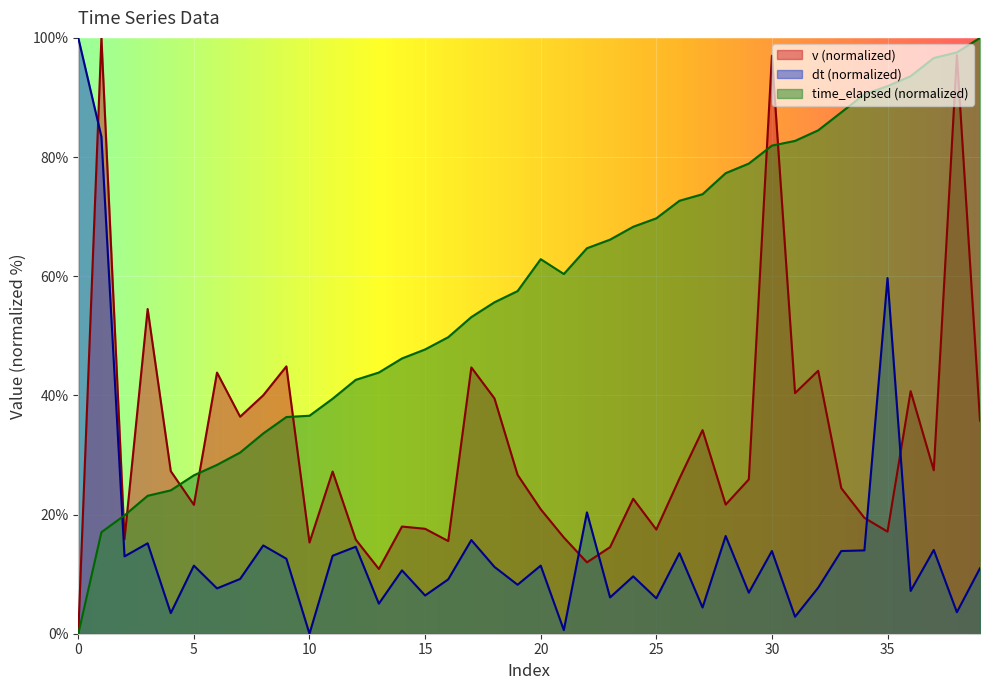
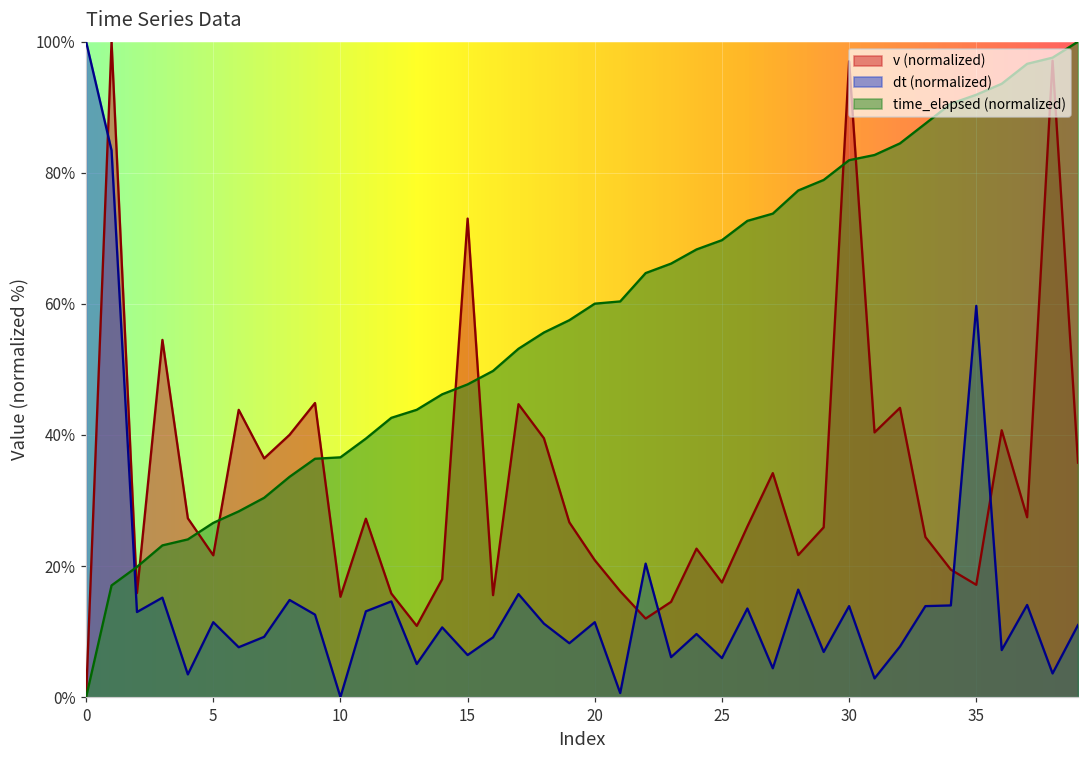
v (normalized), 15: 18% -> 73%
time_elapsed (normalized), 20: 63% -> 60%
